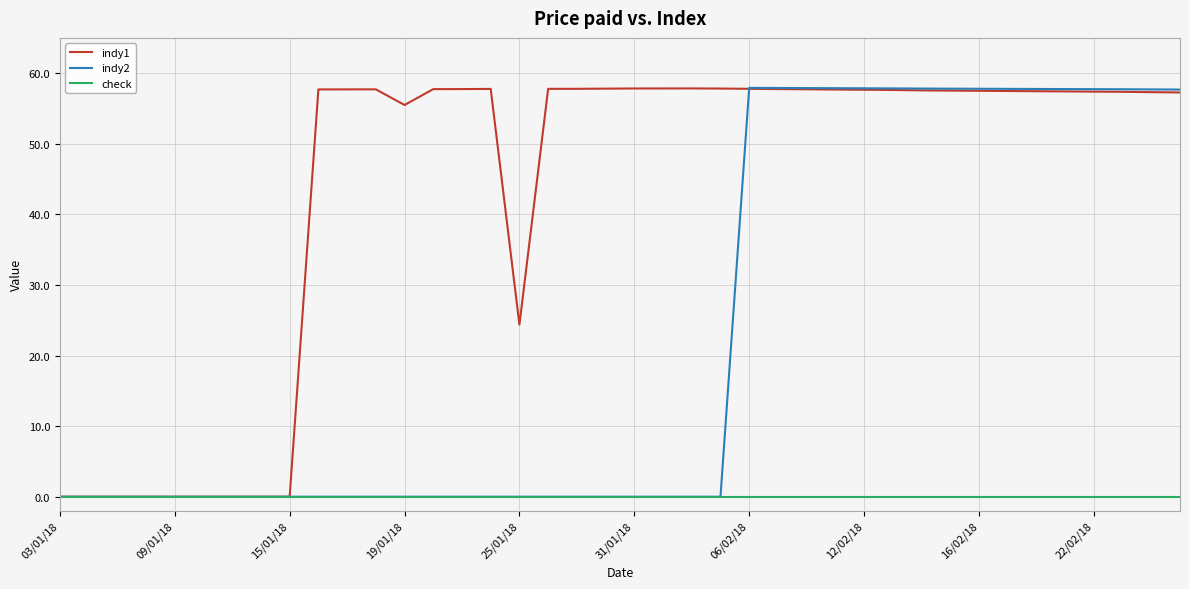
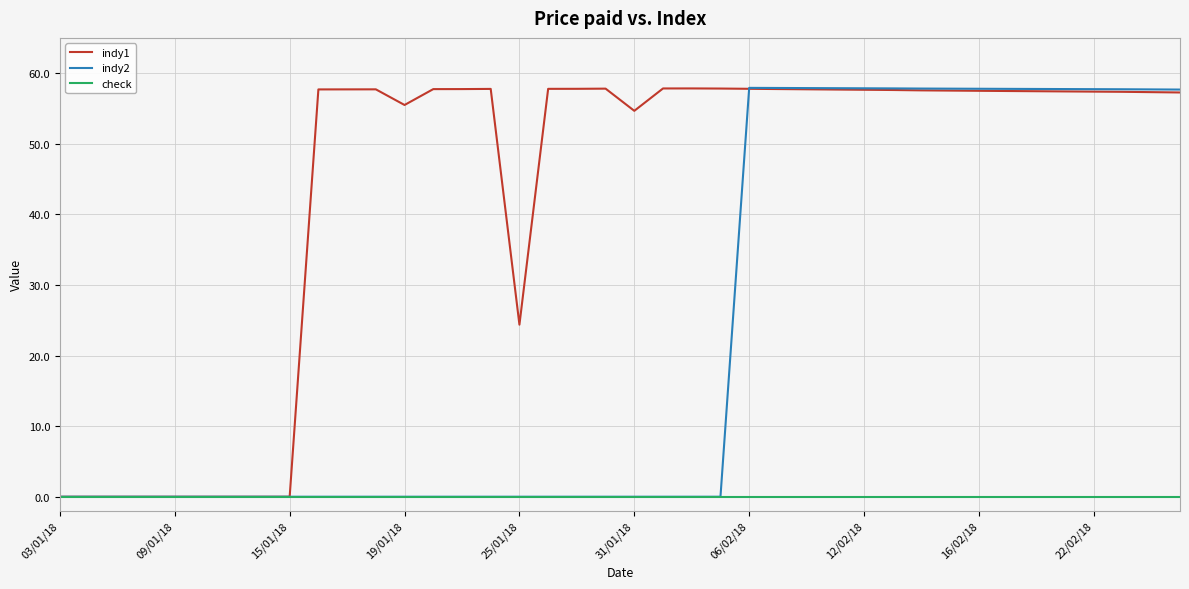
indy1, 31/01/18: 58 -> 55
